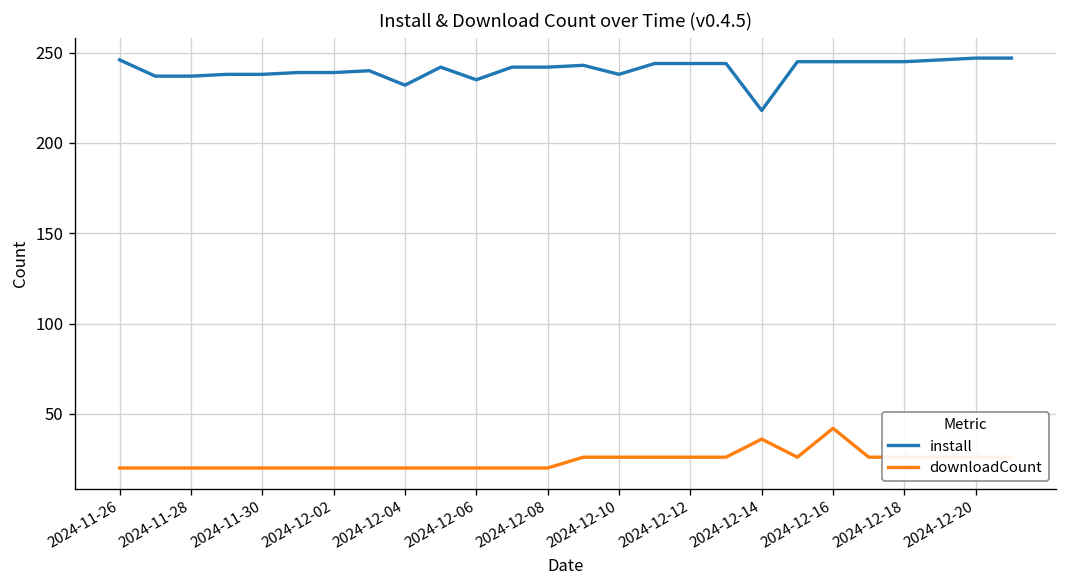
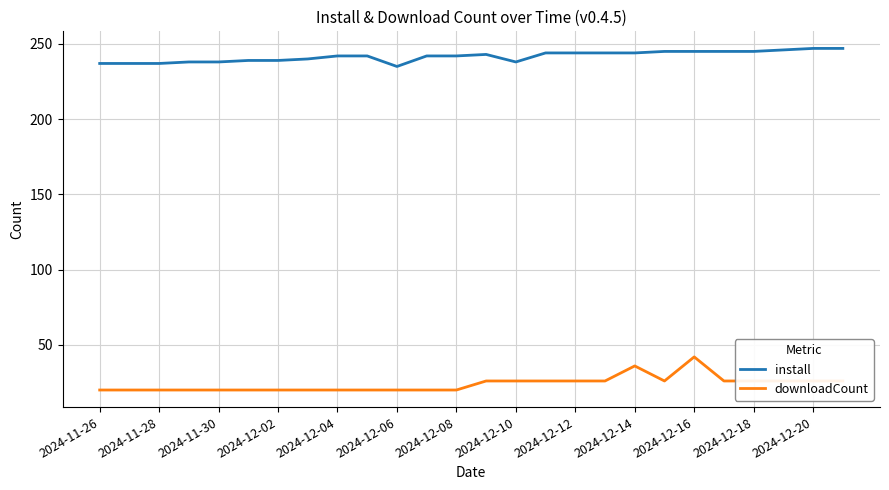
install, 2024-11-26: 246 -> 237
install, 2024-12-04: 232 -> 242
install, 2024-12-14: 218 -> 244
